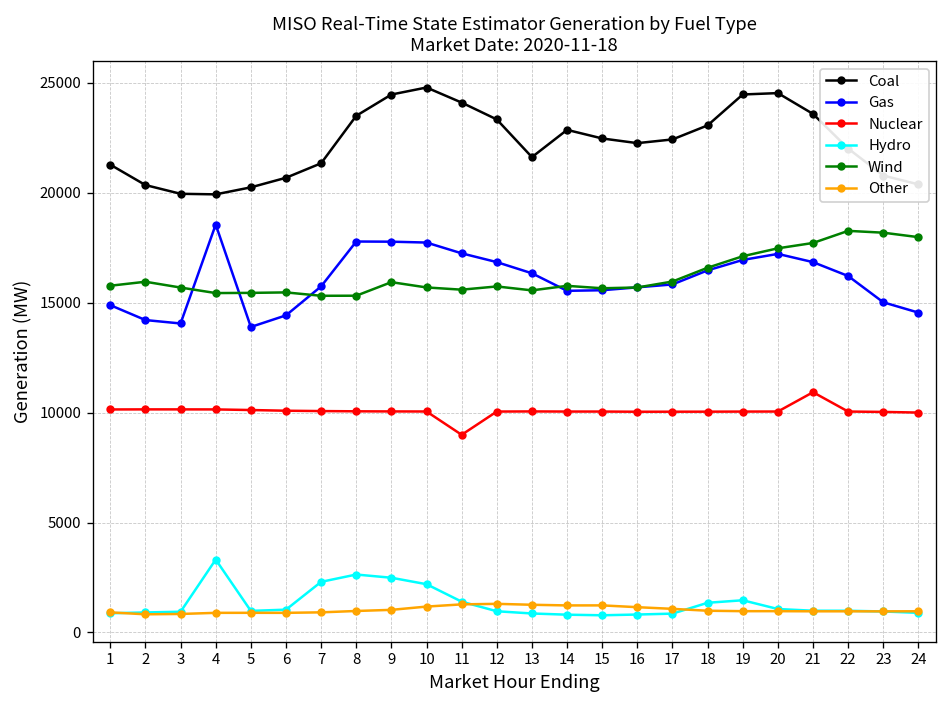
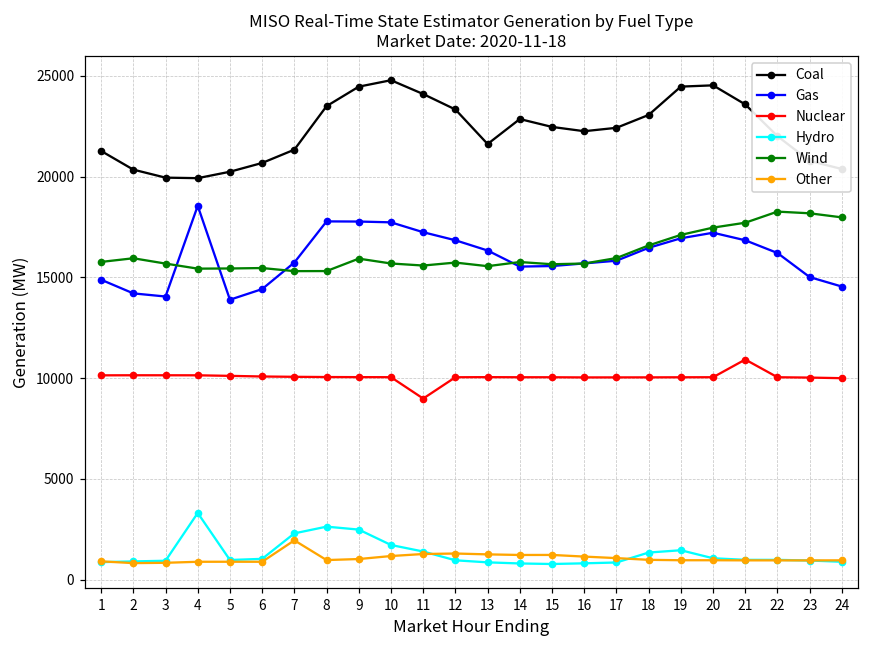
Other, 7: 900 -> 2000
Hydro, 10: 2200 -> 1700
